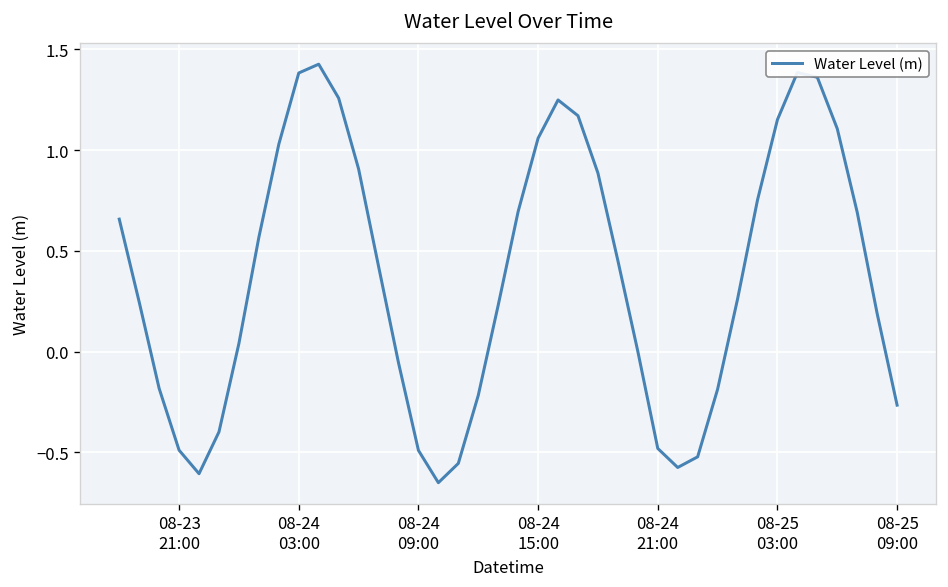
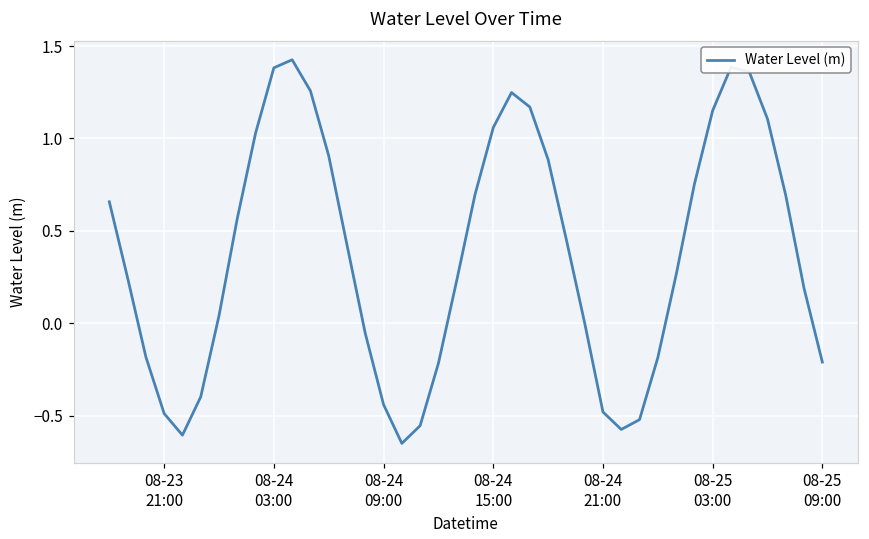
08-24 09:00: -0.49 -> -0.44
08-25 09:00: -0.27 -> -0.21
